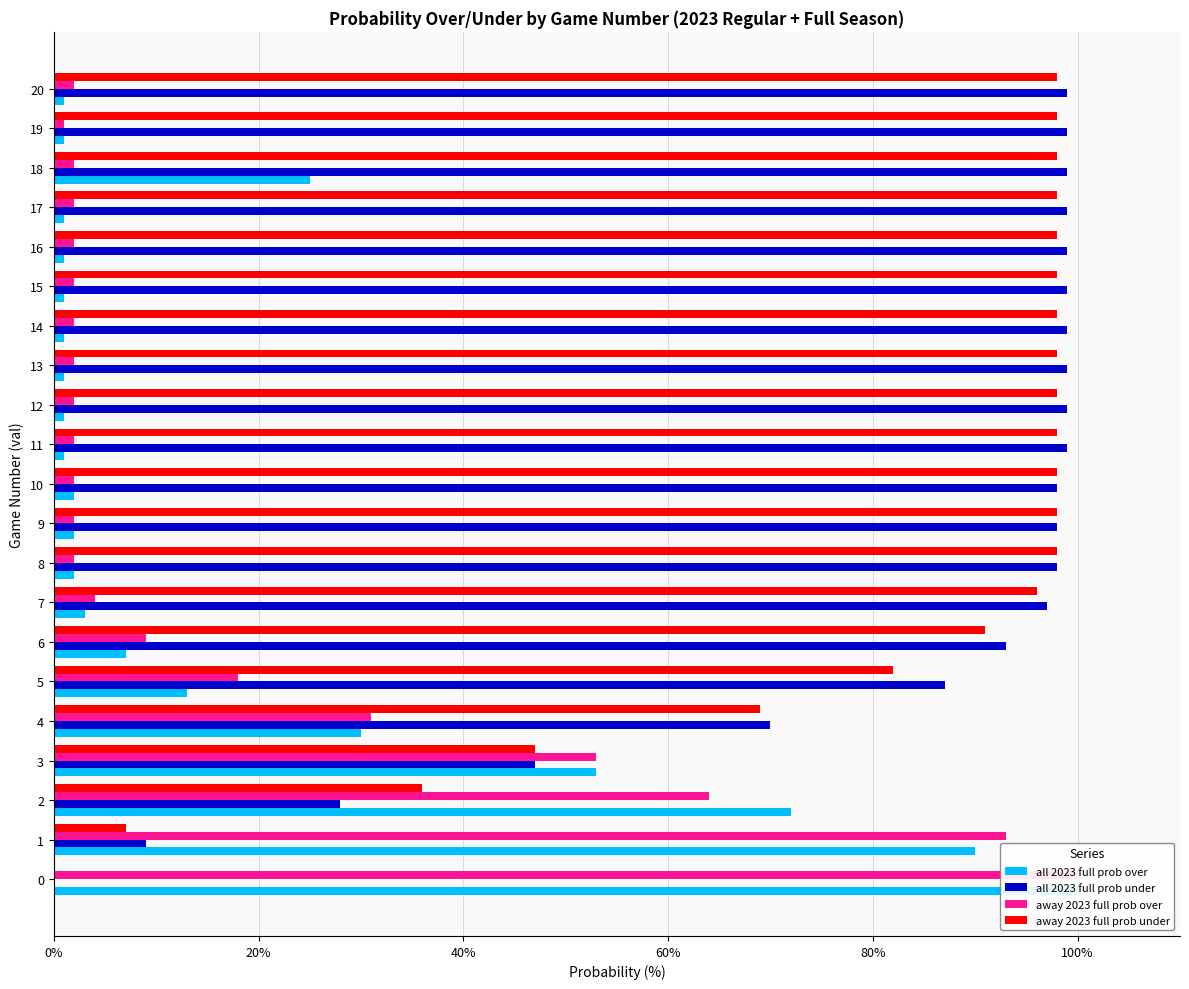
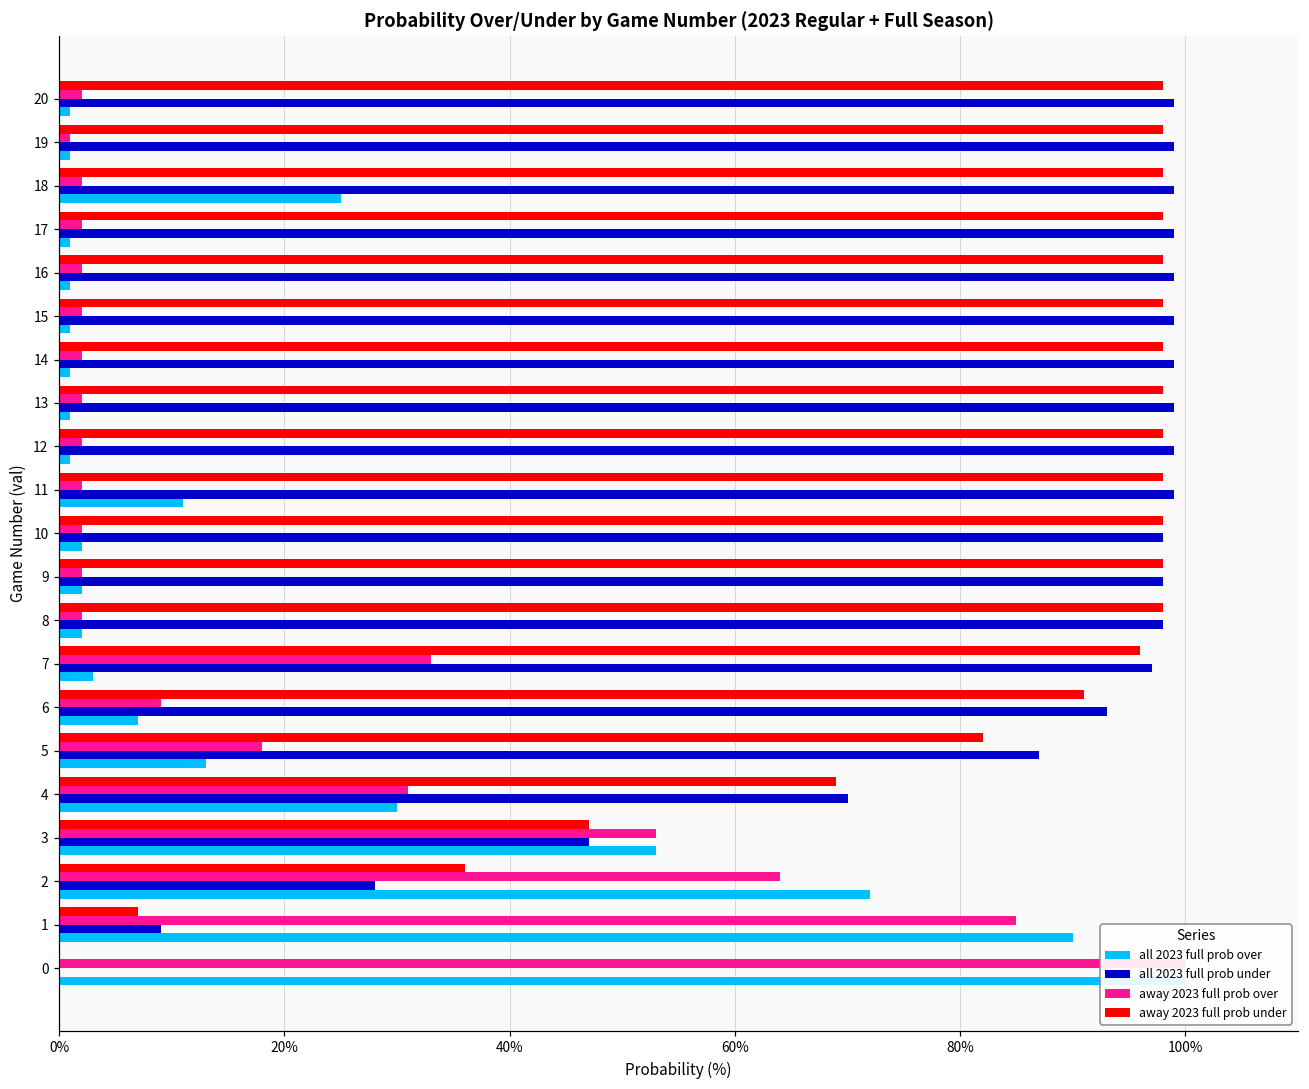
all 2023 full prob over, 11: 1% -> 11%
away 2023 full prob over, 7: 4% -> 33%
away 2023 full prob over, 1: 93% -> 85%
